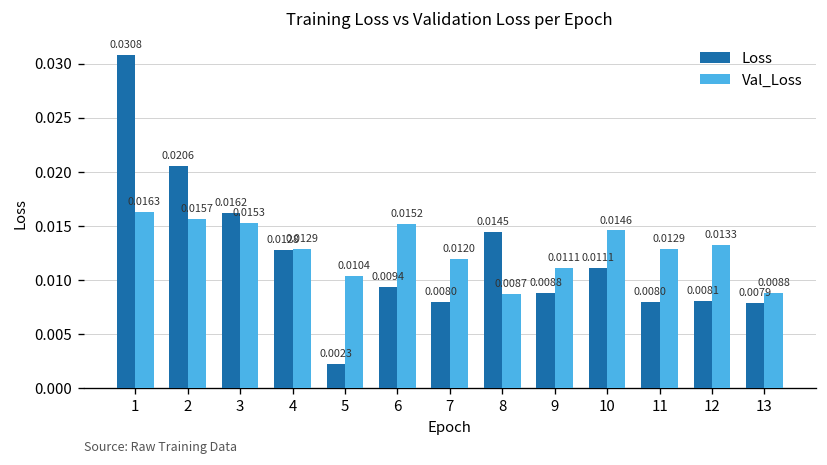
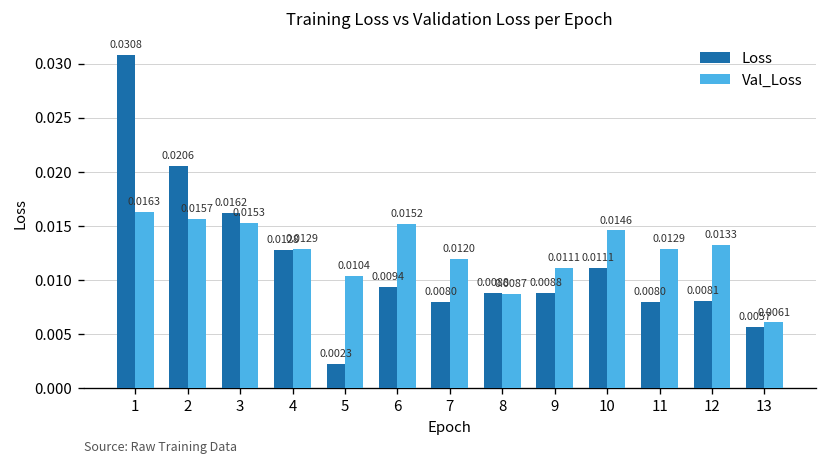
Loss, 8: 0.0145 -> 0.0088
Loss, 13: 0.0079 -> 0.0057
Val_Loss, 13: 0.0088 -> 0.0061
